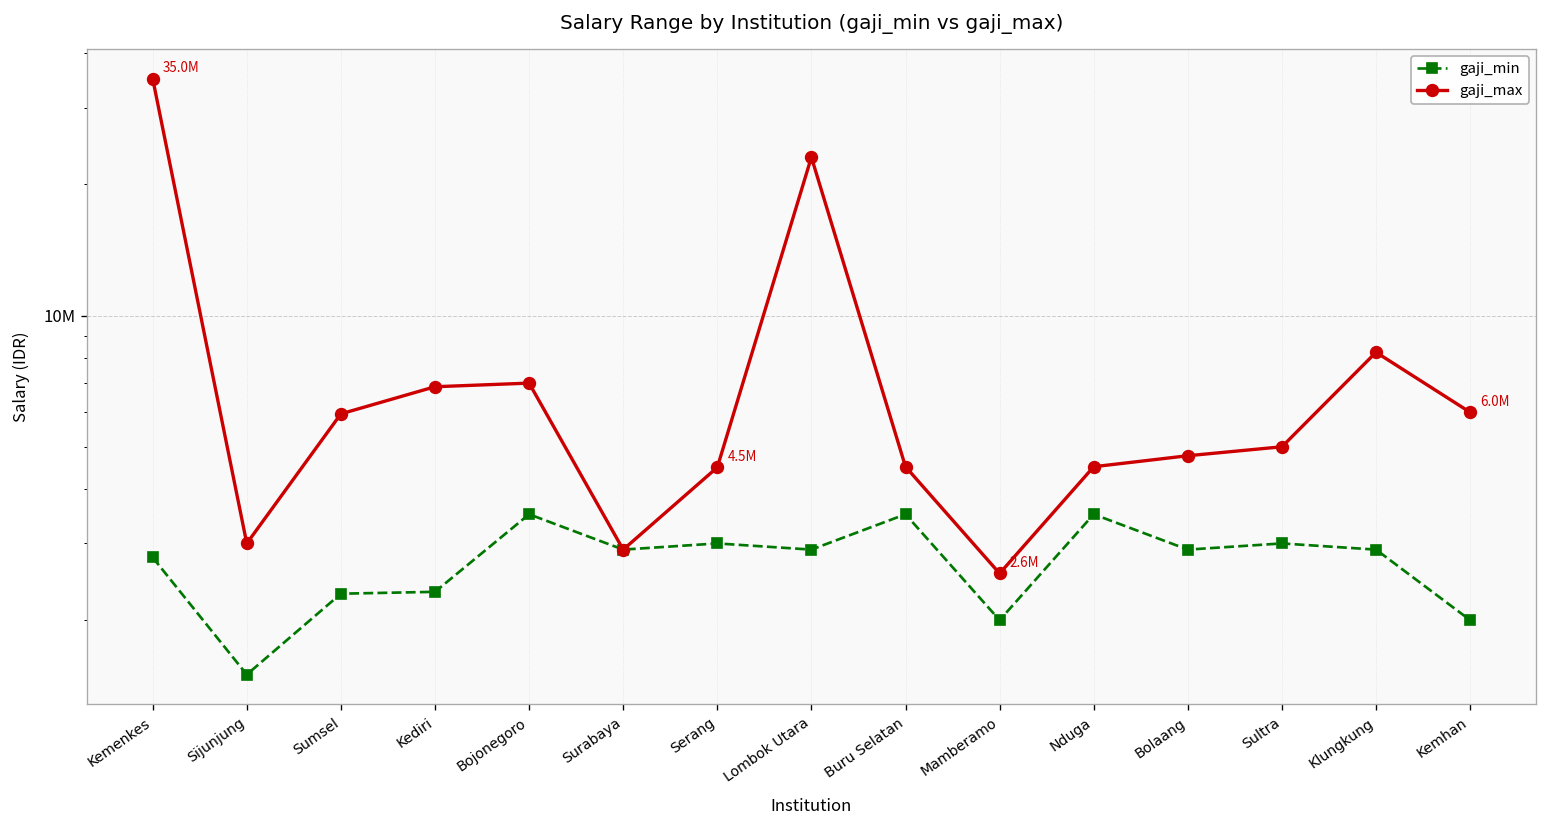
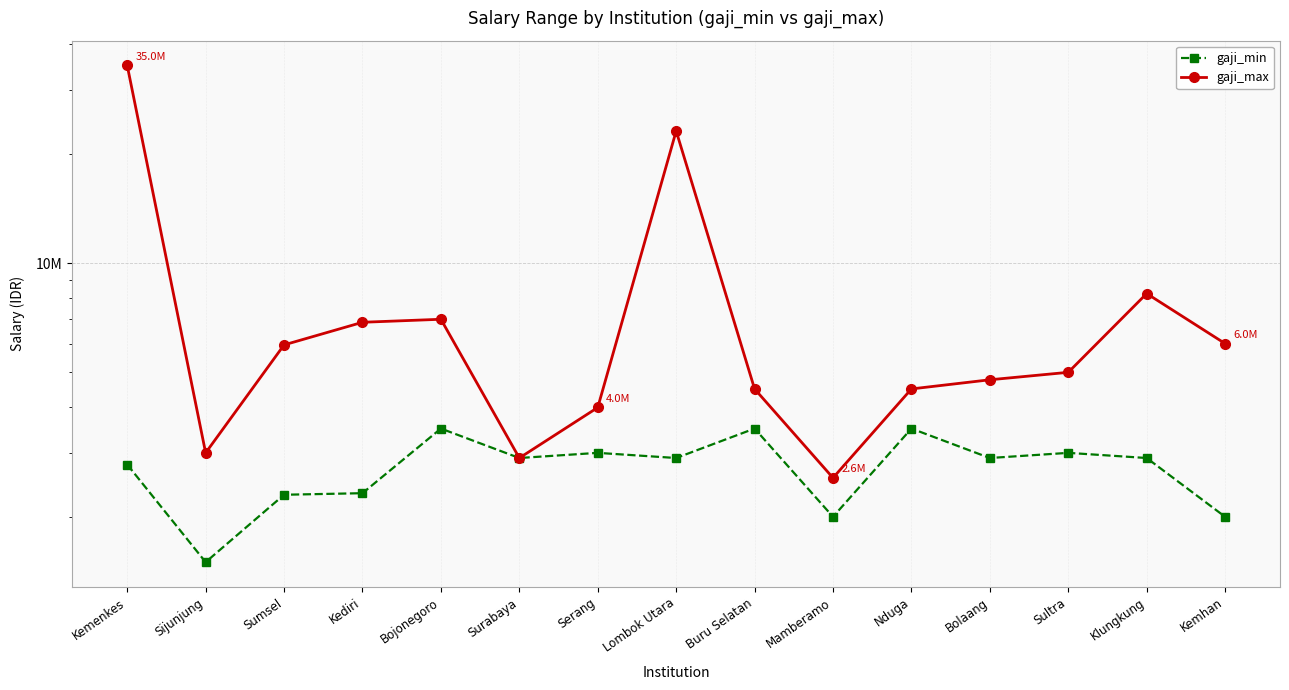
gaji_max, Serang: 4.5M -> 4.0M
